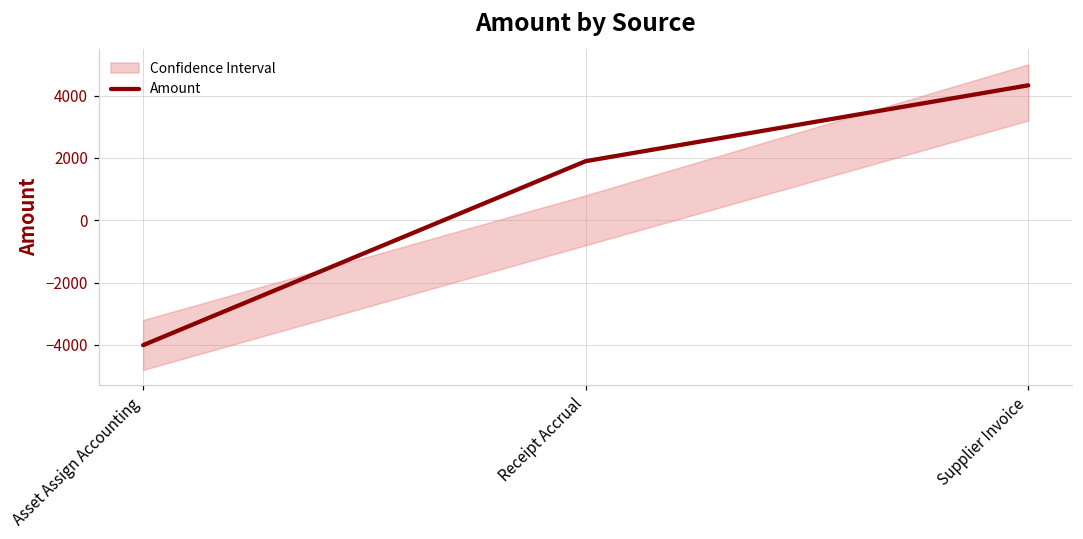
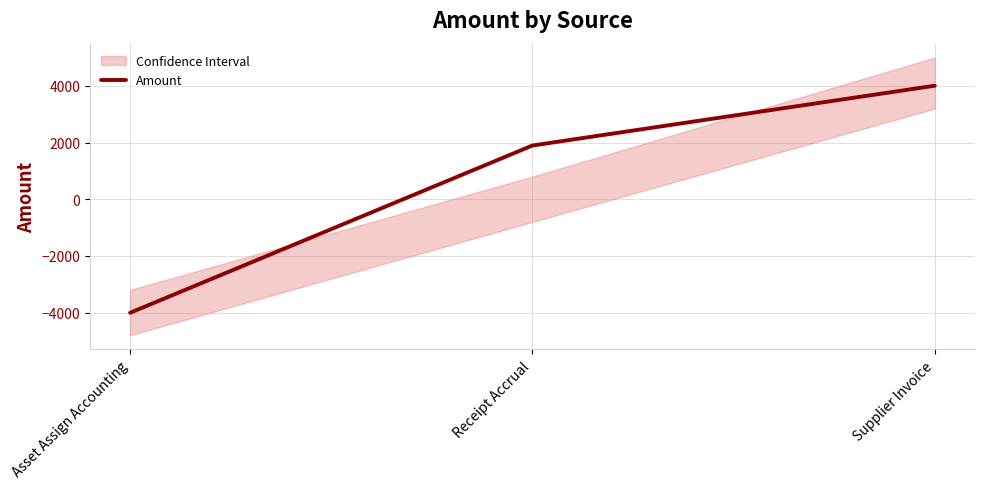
Amount, Supplier Invoice: 4300 -> 4000
